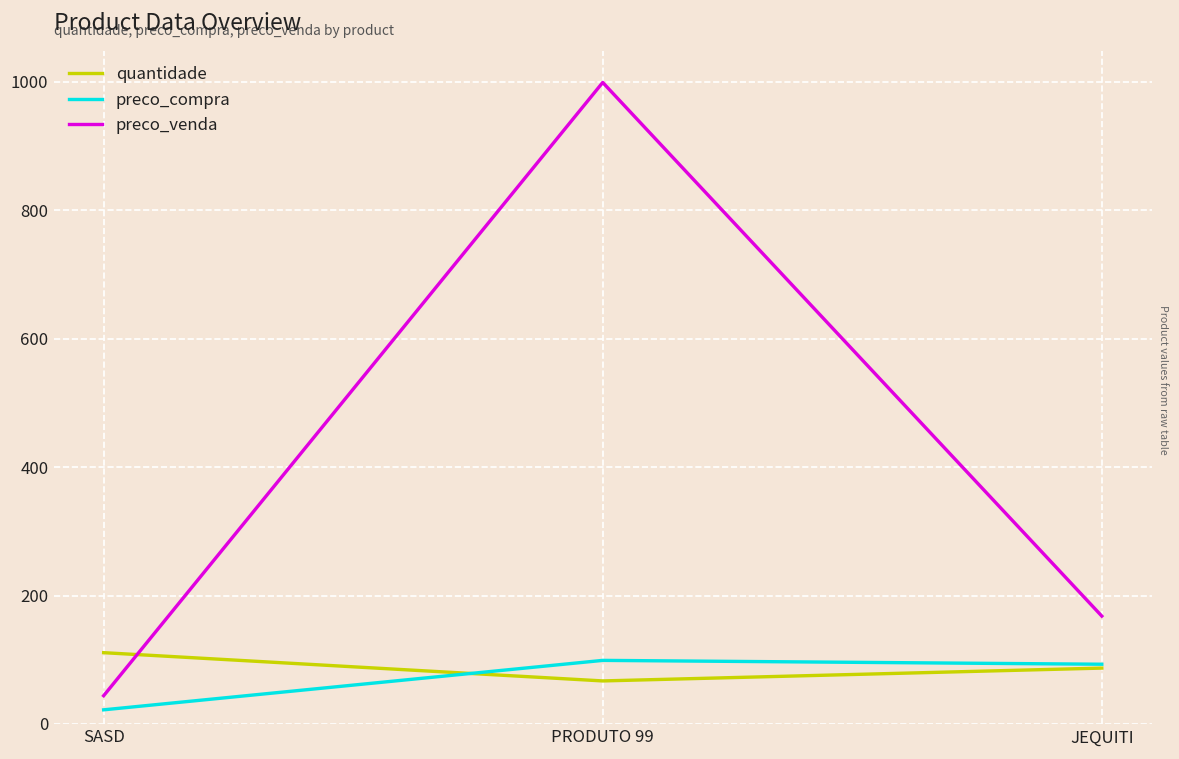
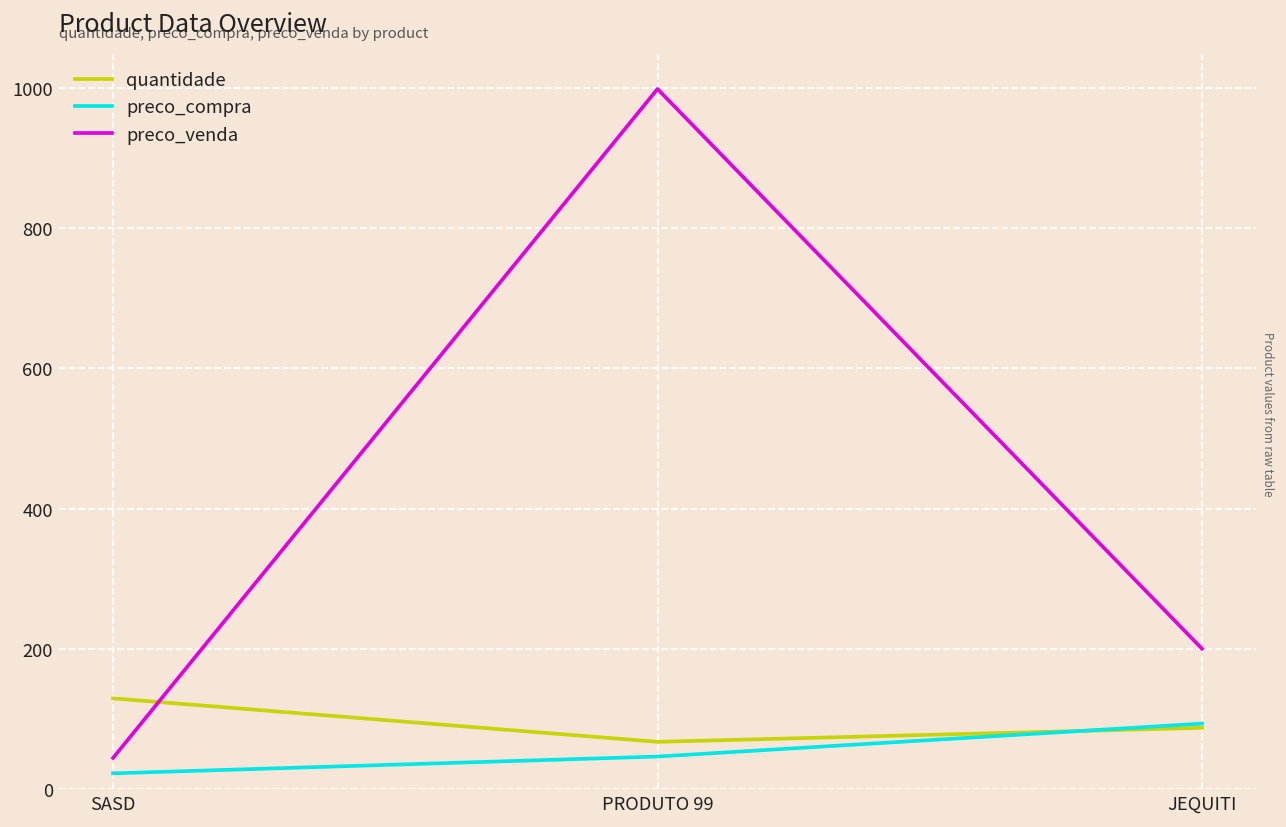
quantidade, SASD: 110 -> 130
preco_compra, PRODUTO 99: 100 -> 50
preco_venda, JEQUITI: 170 -> 200
